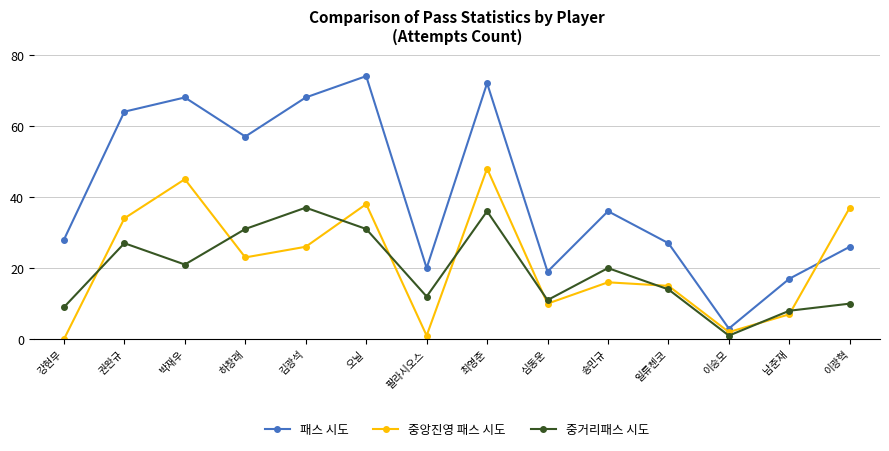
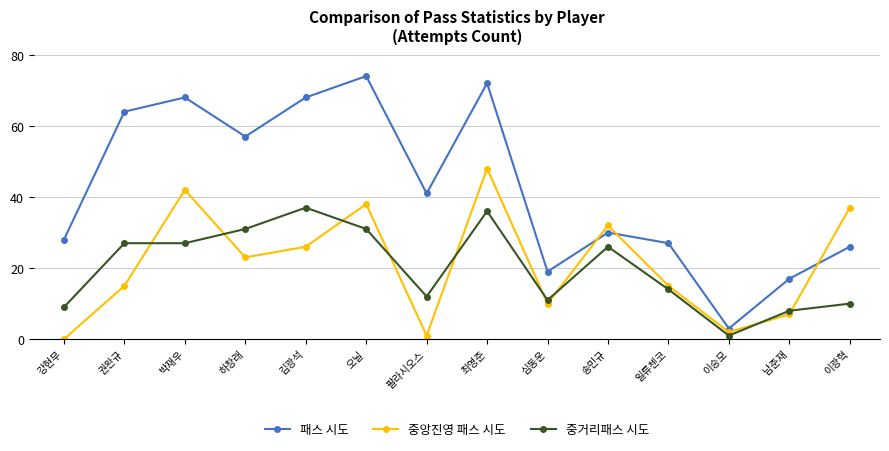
중앙진영 패스 시도, 권완규: 34 -> 15
중앙진영 패스 시도, 박재우: 45 -> 42
중거리패스 시도, 박재우: 21 -> 27
패스 시도, 팔라시오스: 20 -> 41
패스 시도, 송민규: 36 -> 30
중앙진영 패스 시도, 송민규: 16 -> 32
중거리패스 시도, 송민규: 20 -> 26
